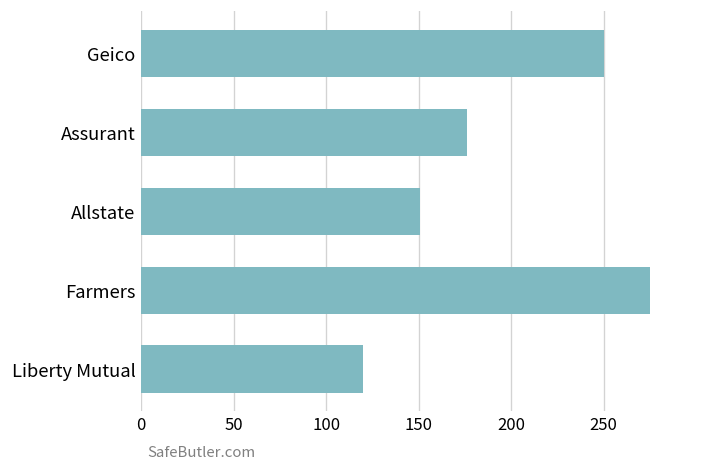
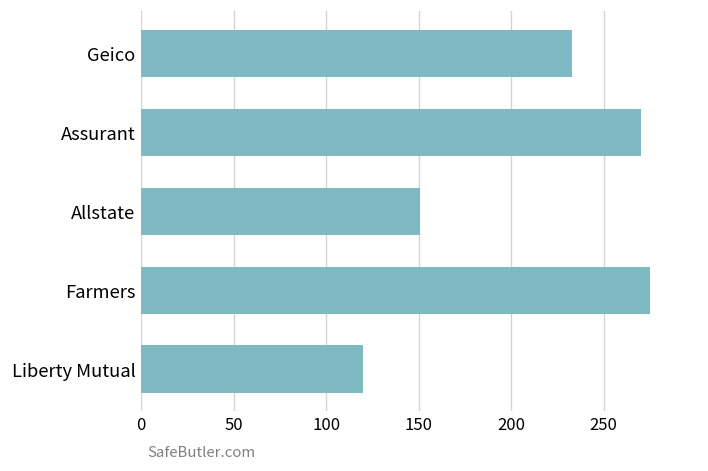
Geico: 250 -> 233
Assurant: 176 -> 270
